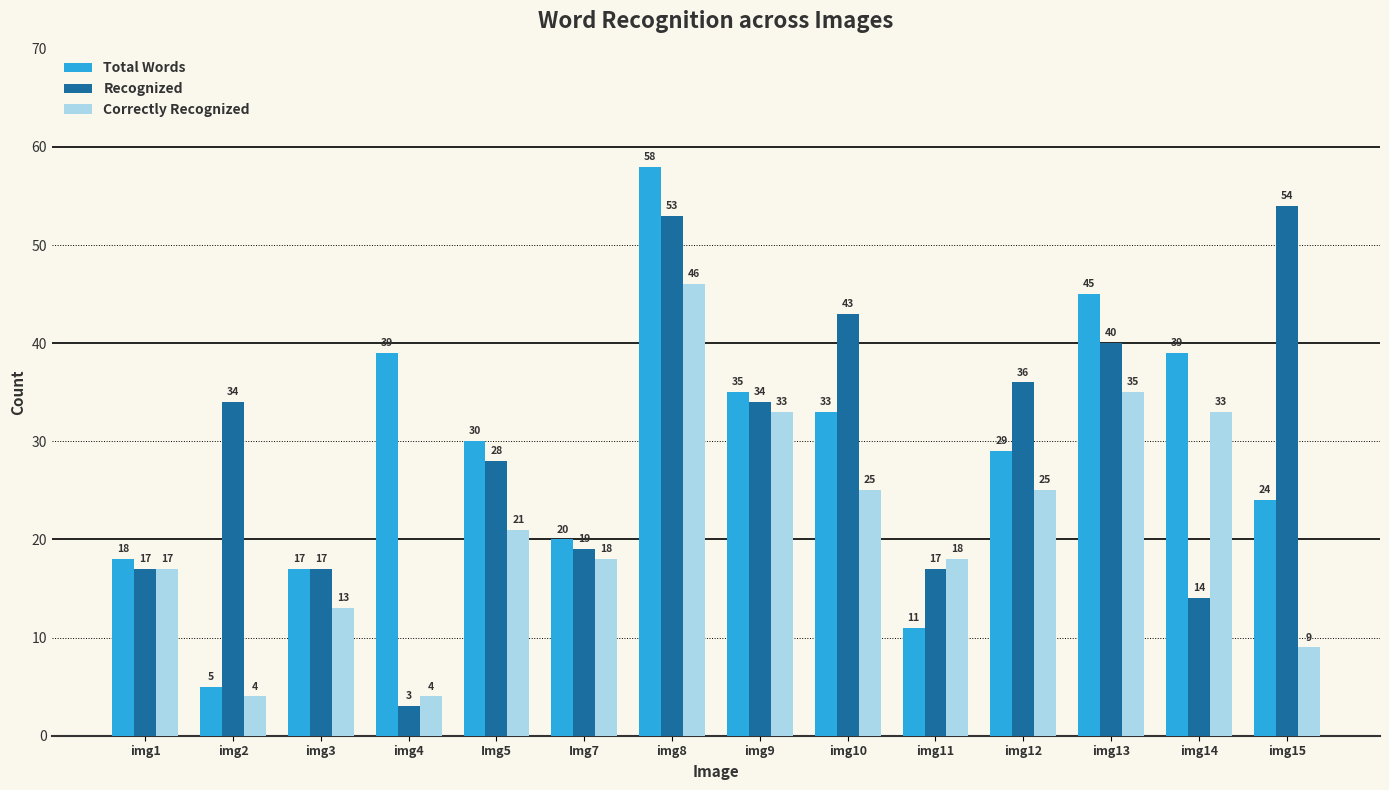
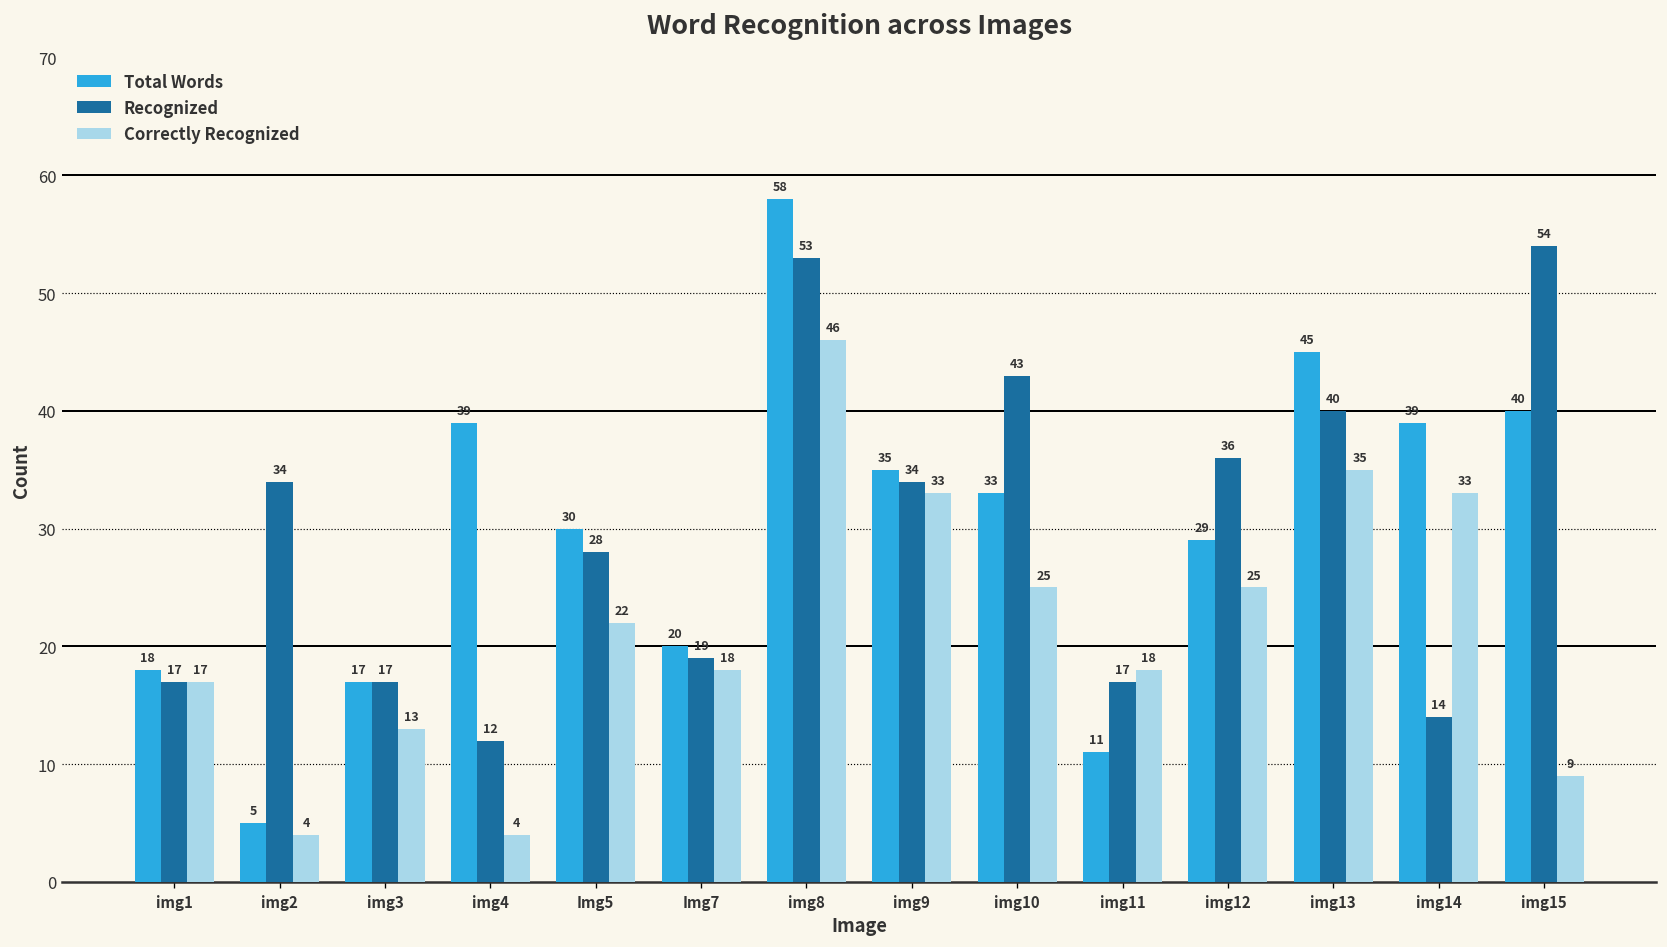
Recognized, img4: 3 -> 12
Correctly Recognized, Img5: 21 -> 22
Total Words, img15: 24 -> 40
